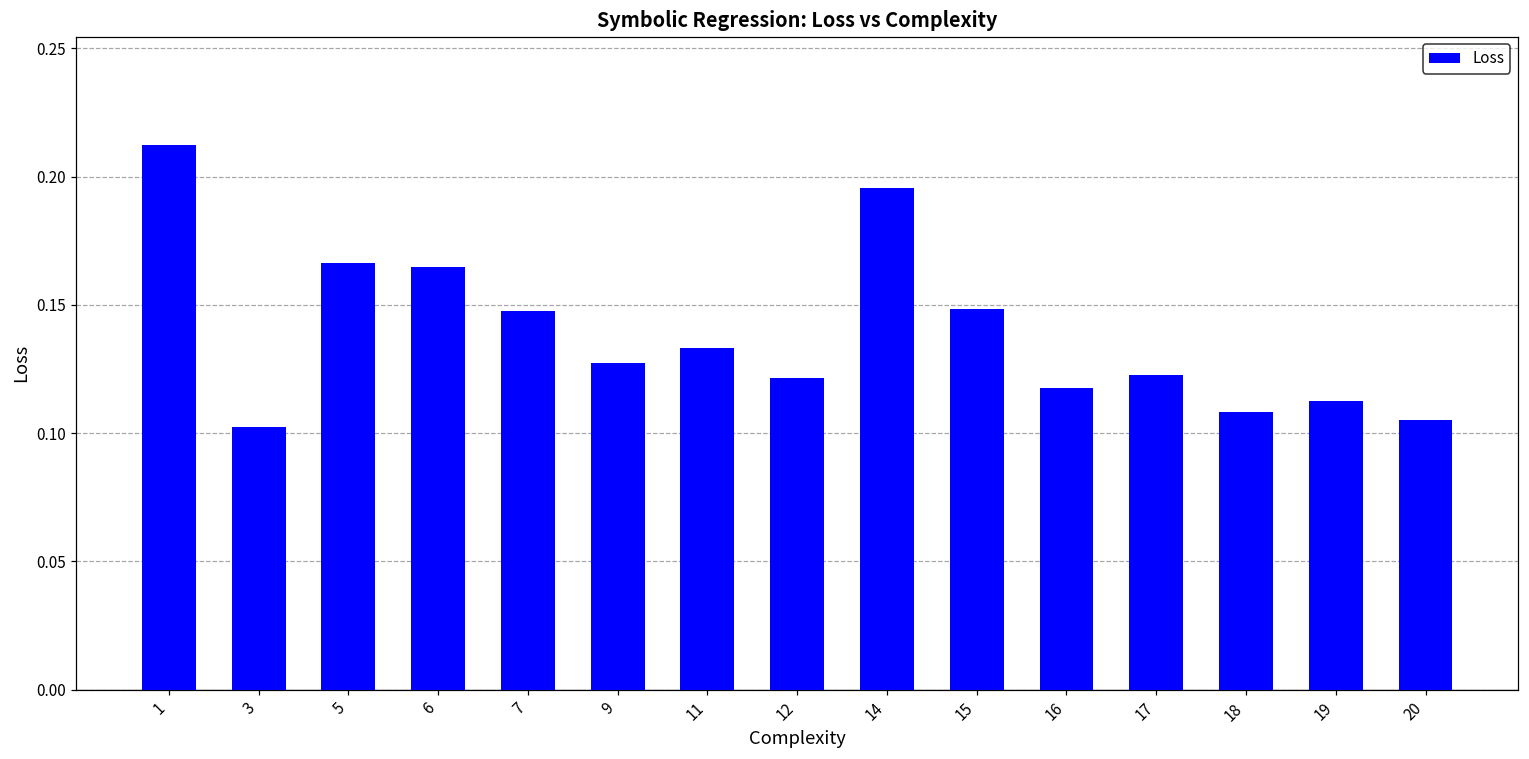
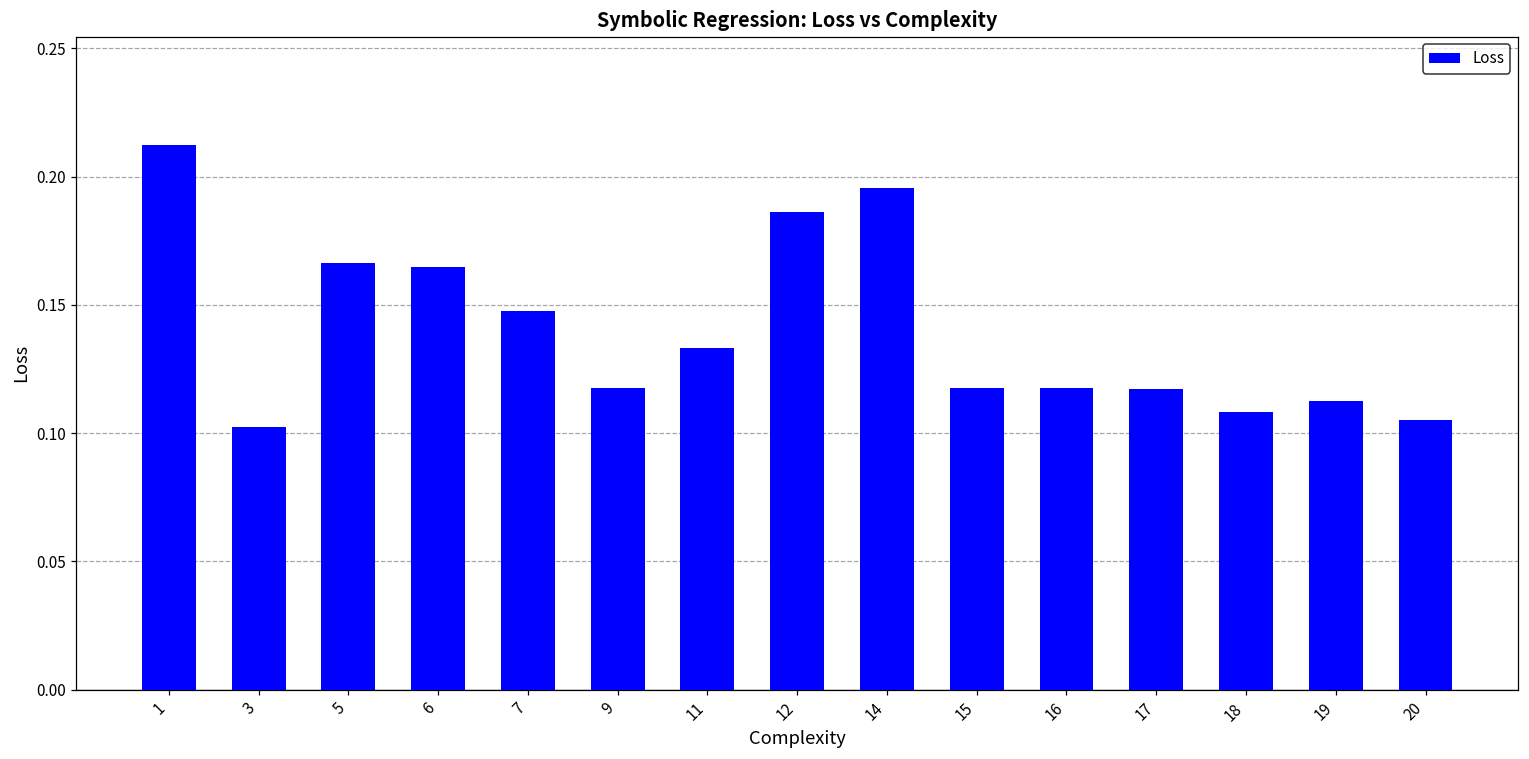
9: 0.127 -> 0.118
12: 0.121 -> 0.186
15: 0.148 -> 0.118
17: 0.123 -> 0.117
